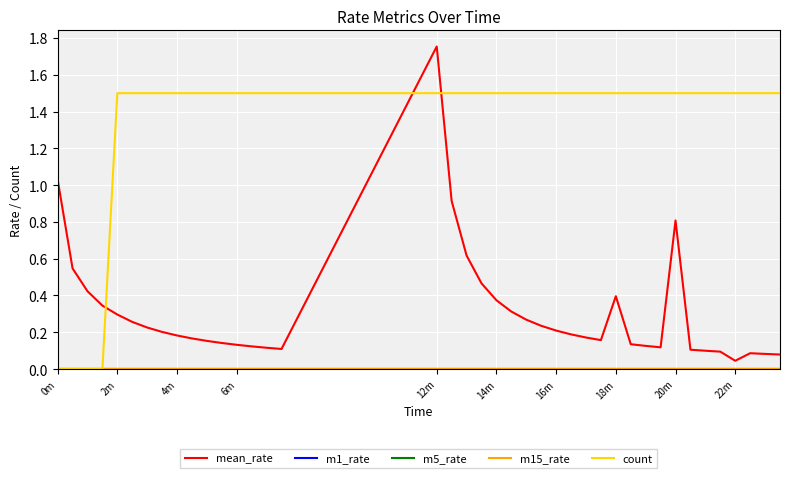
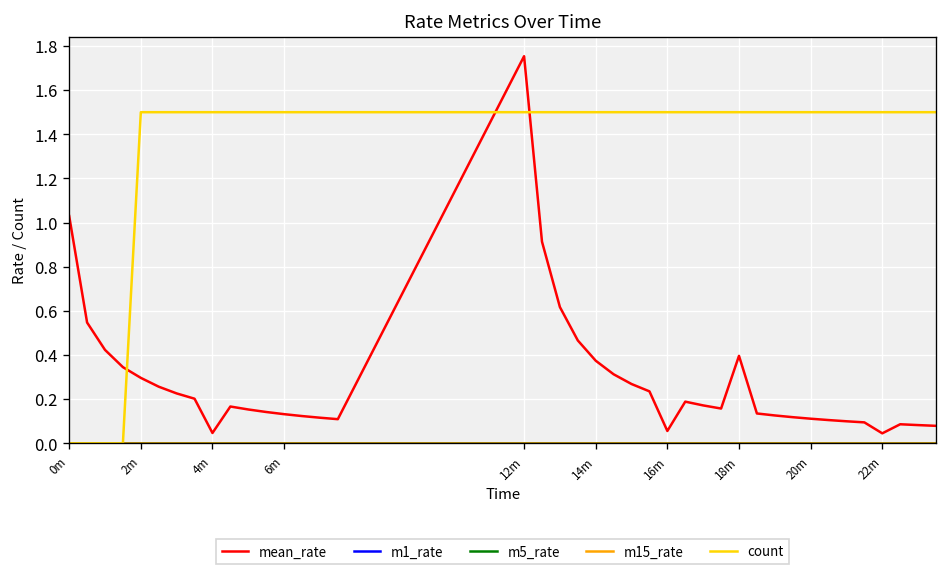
mean_rate, 4m: 0.18 -> 0.05
mean_rate, 16m: 0.21 -> 0.06
mean_rate, 20m: 0.81 -> 0.11
